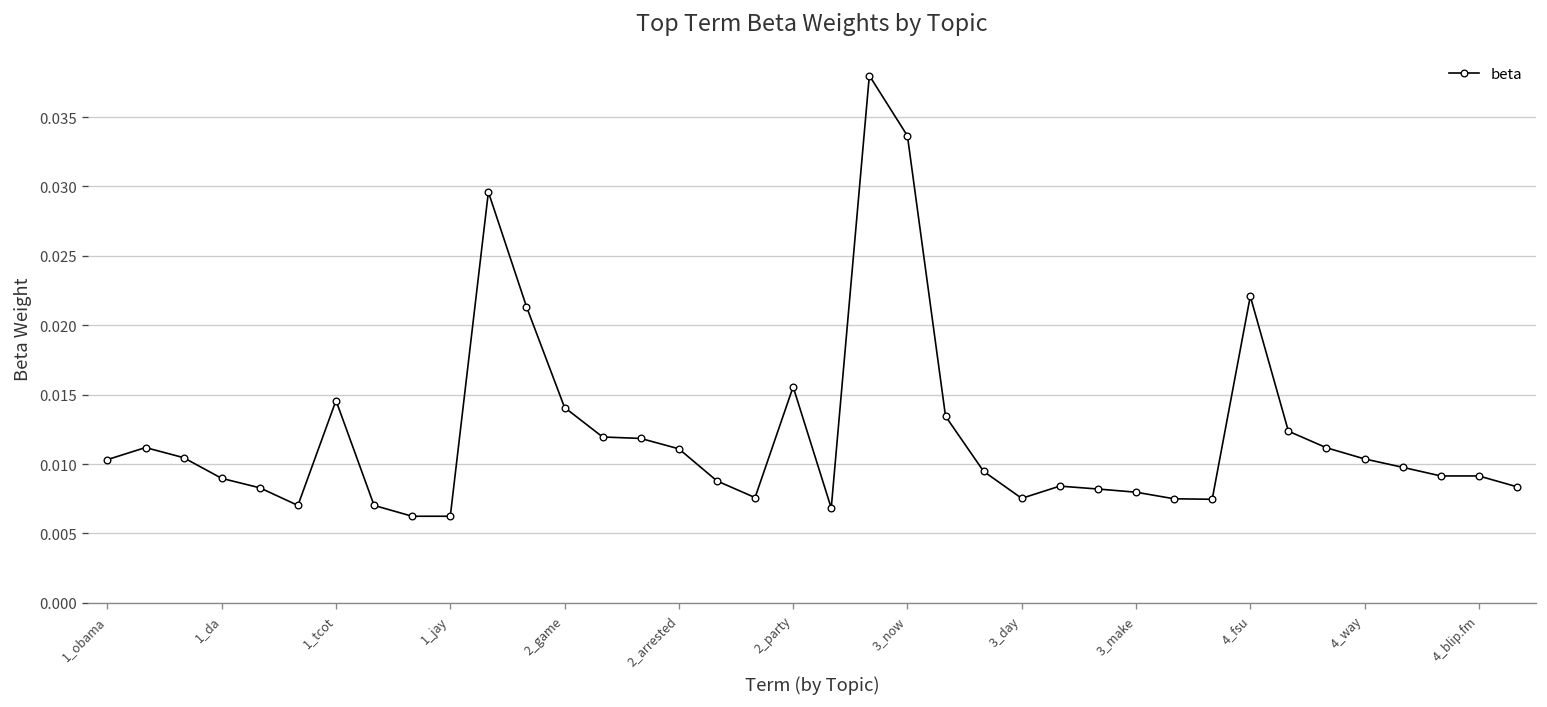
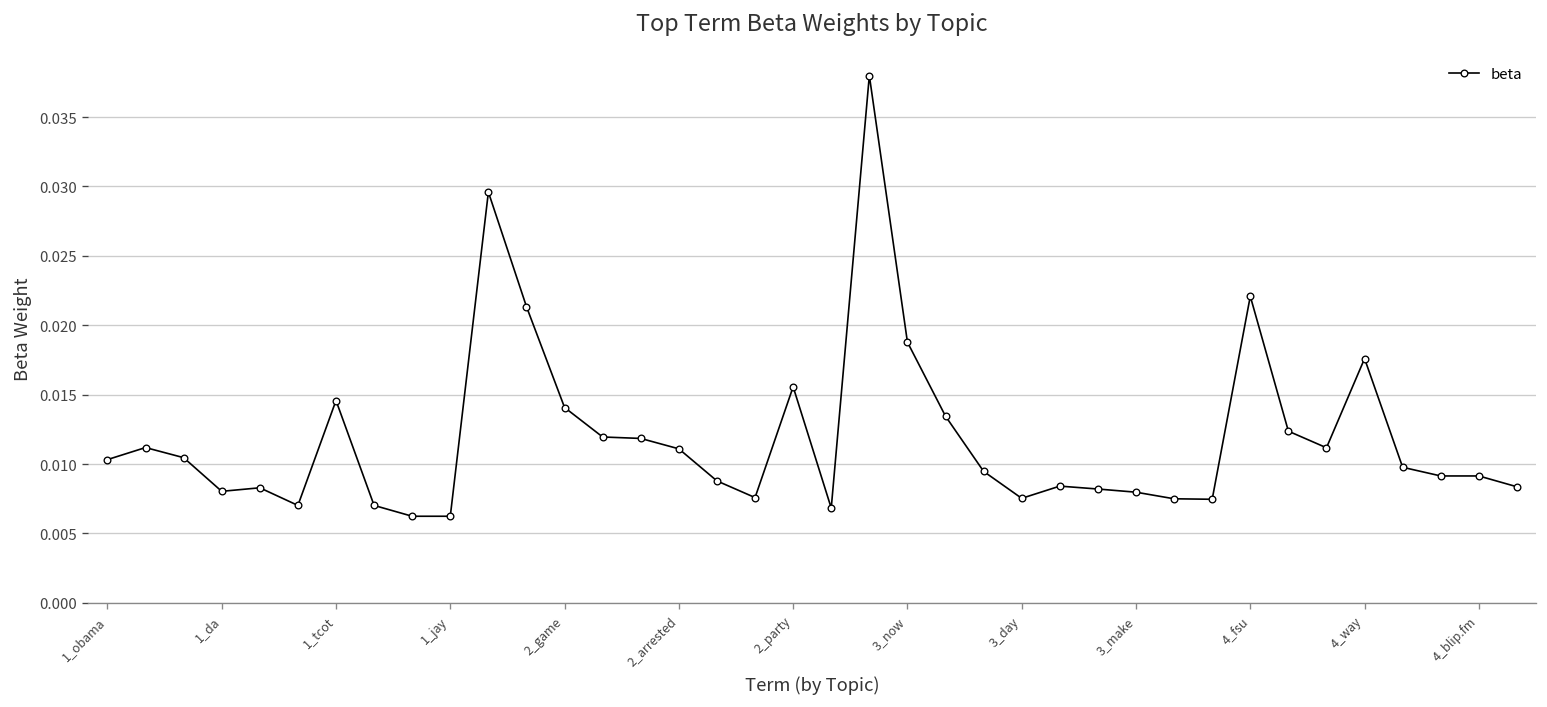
1_da: 0.0090 -> 0.0080
3_now: 0.0336 -> 0.0188
4_way: 0.0104 -> 0.0176
